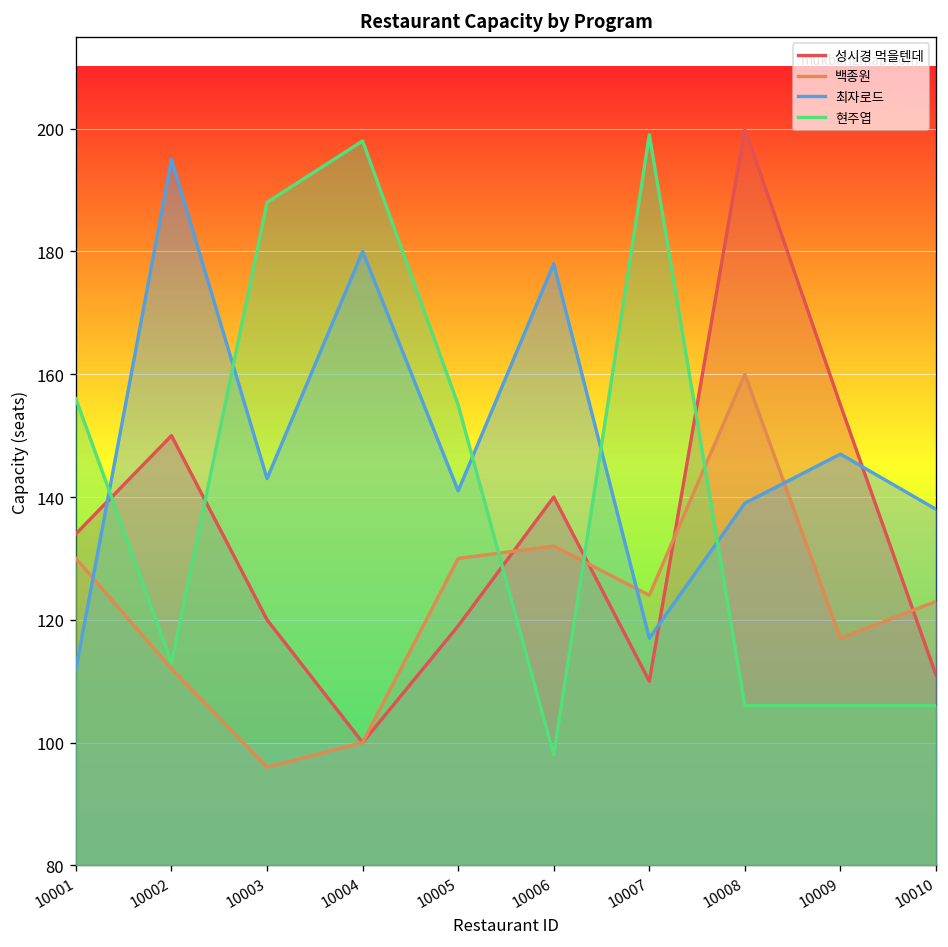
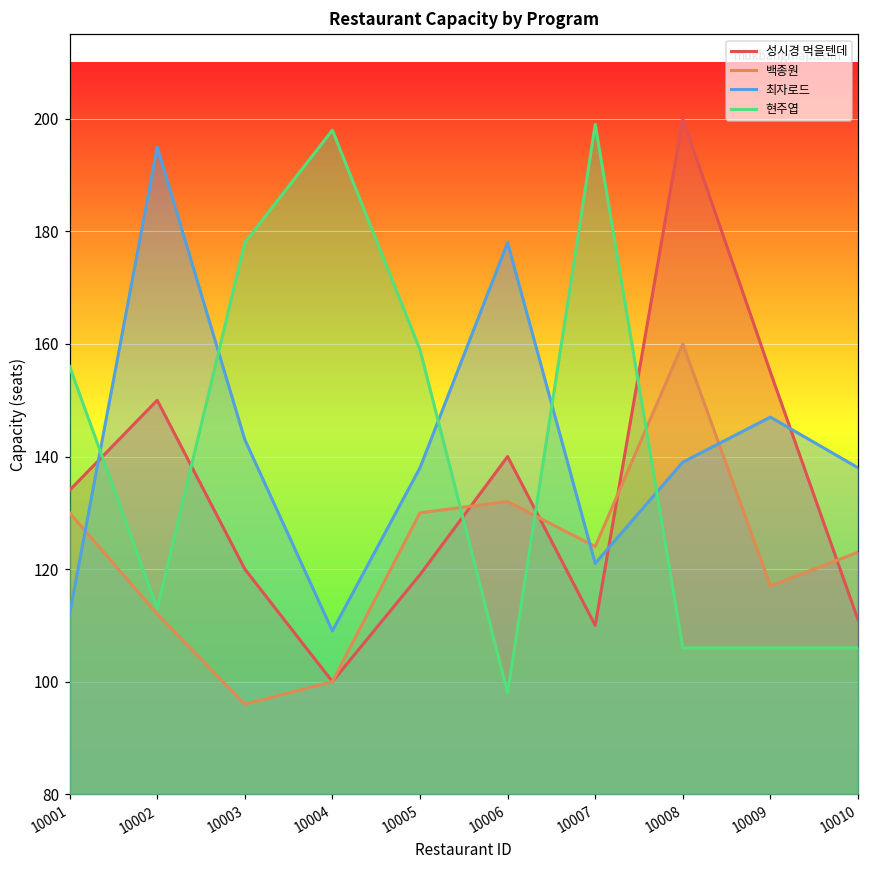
현주엽, 10003: 188 -> 178
최자로드, 10004: 180 -> 109
최자로드, 10005: 141 -> 138
현주엽, 10005: 155 -> 159
최자로드, 10007: 117 -> 121
